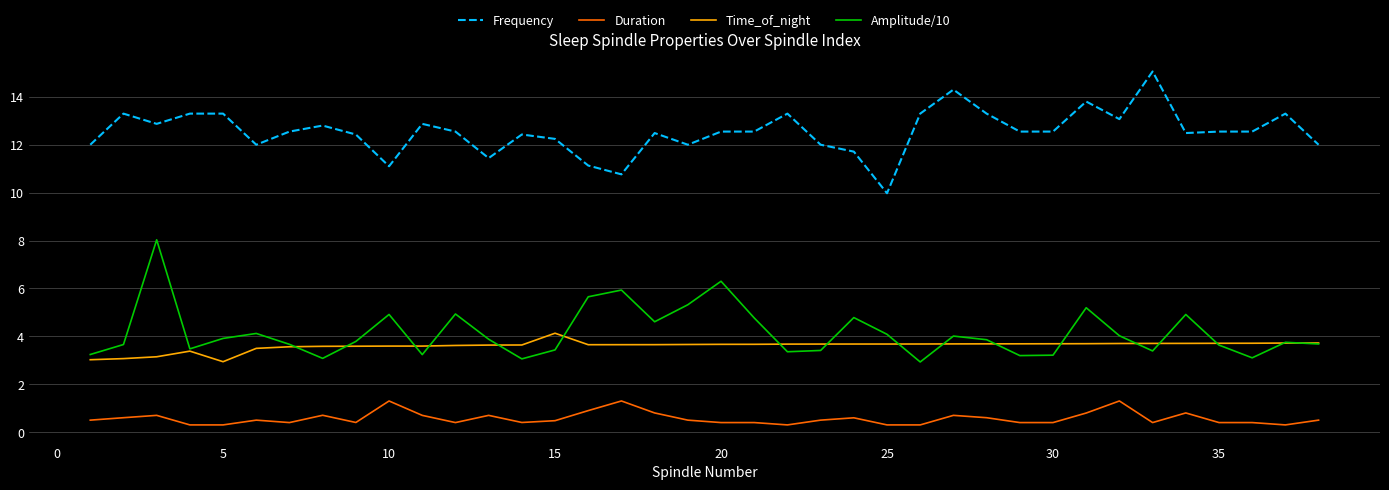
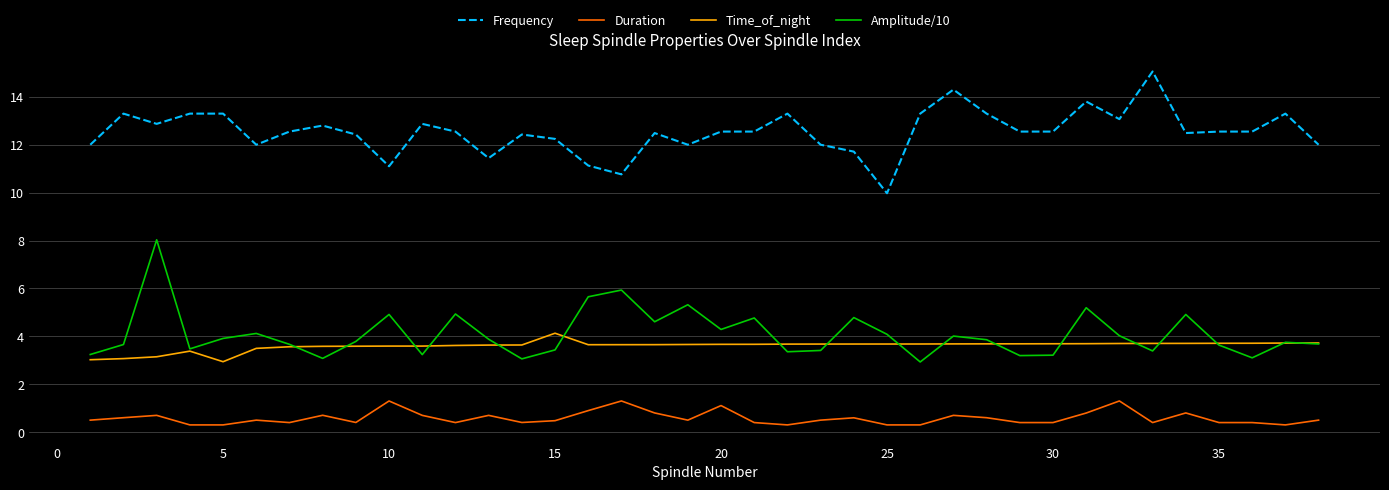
Duration, 20: 0.4 -> 1.1
Amplitude/10, 20: 6.3 -> 4.3
